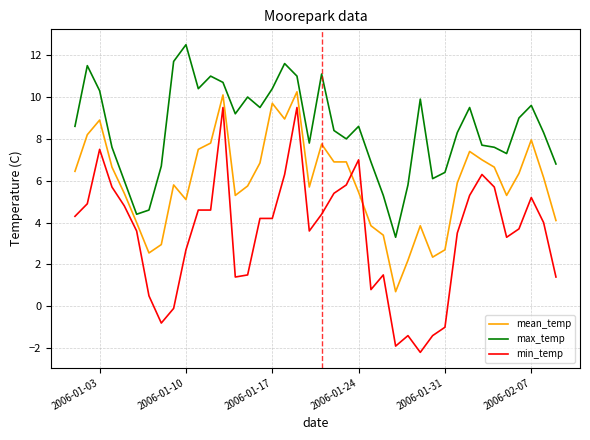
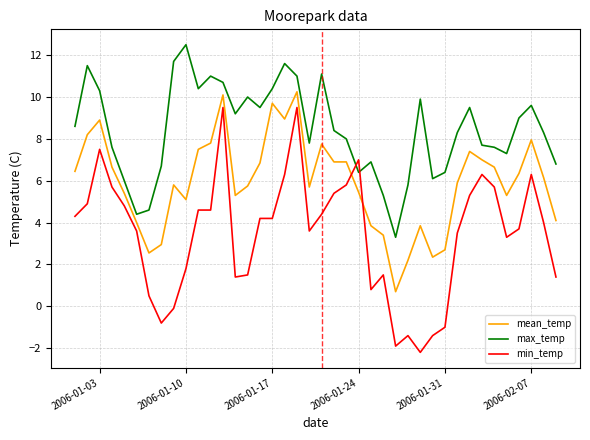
min_temp, 2006-01-10: 2.7 -> 1.8
max_temp, 2006-01-24: 8.6 -> 6.4
min_temp, 2006-02-07: 5.2 -> 6.3
